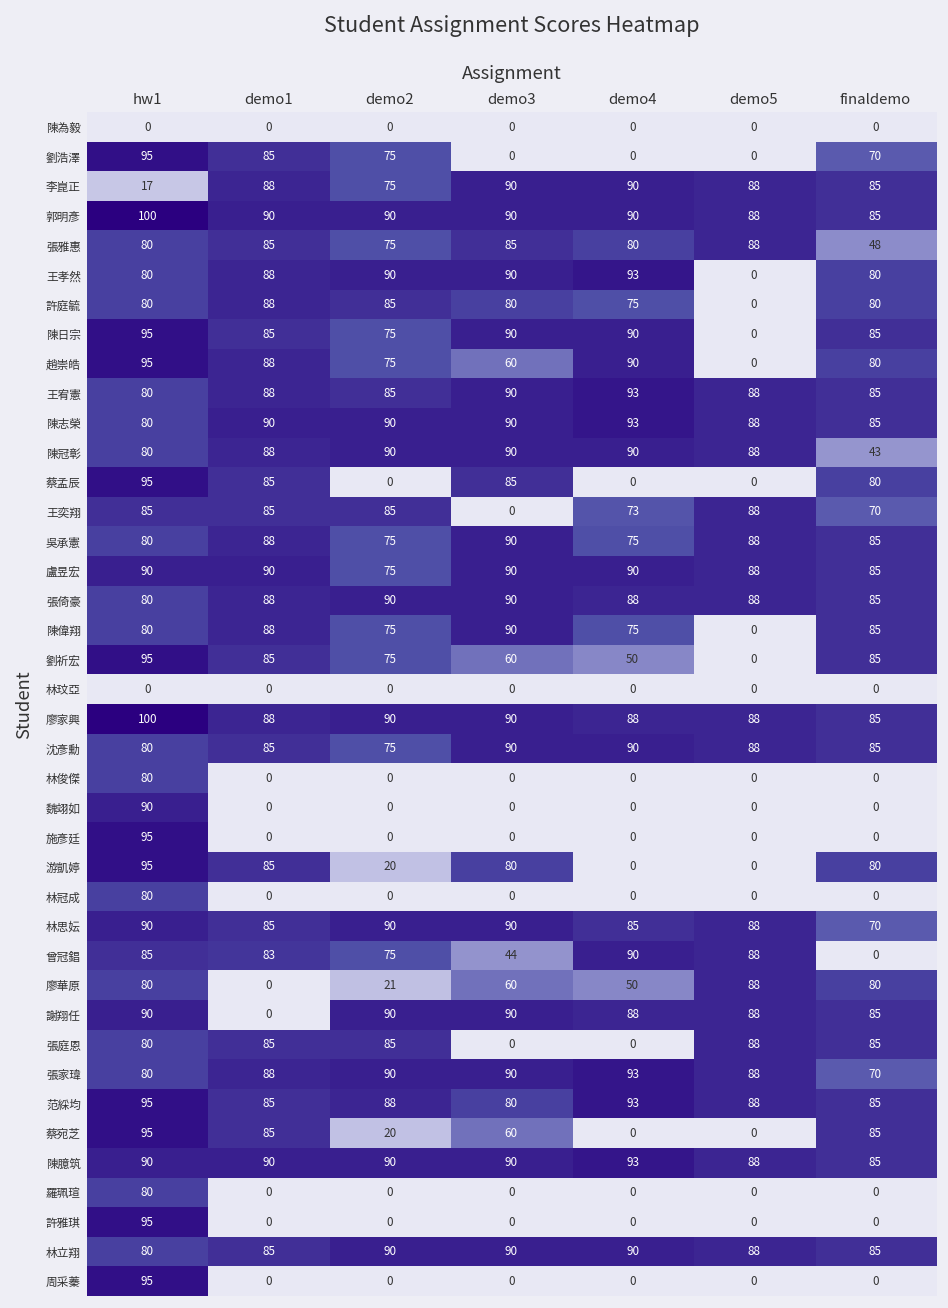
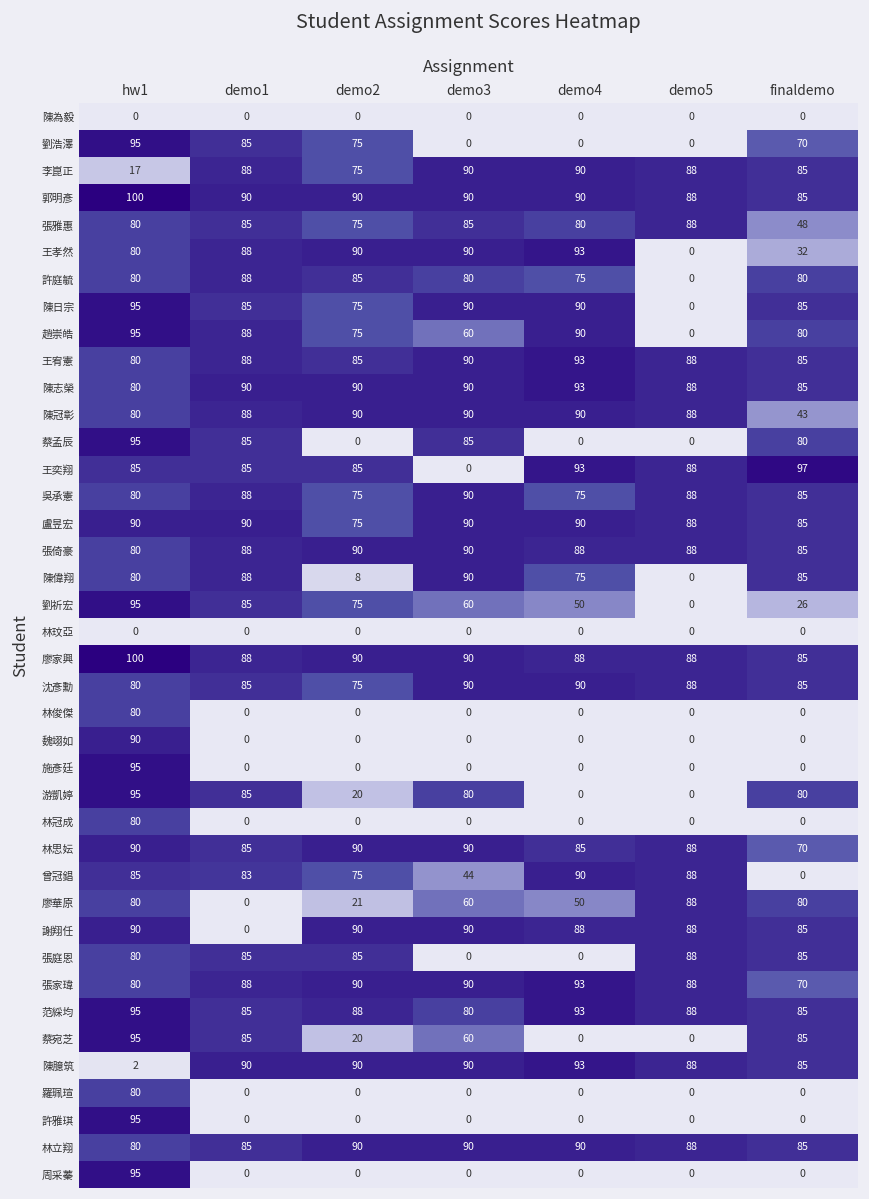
王孝然, finaldemo: 80 -> 32
王奕翔, demo4: 73 -> 93
王奕翔, finaldemo: 70 -> 97
陳偉翔, demo2: 75 -> 8
劉祈宏, finaldemo: 85 -> 26
陳臆筑, hw1: 90 -> 2
